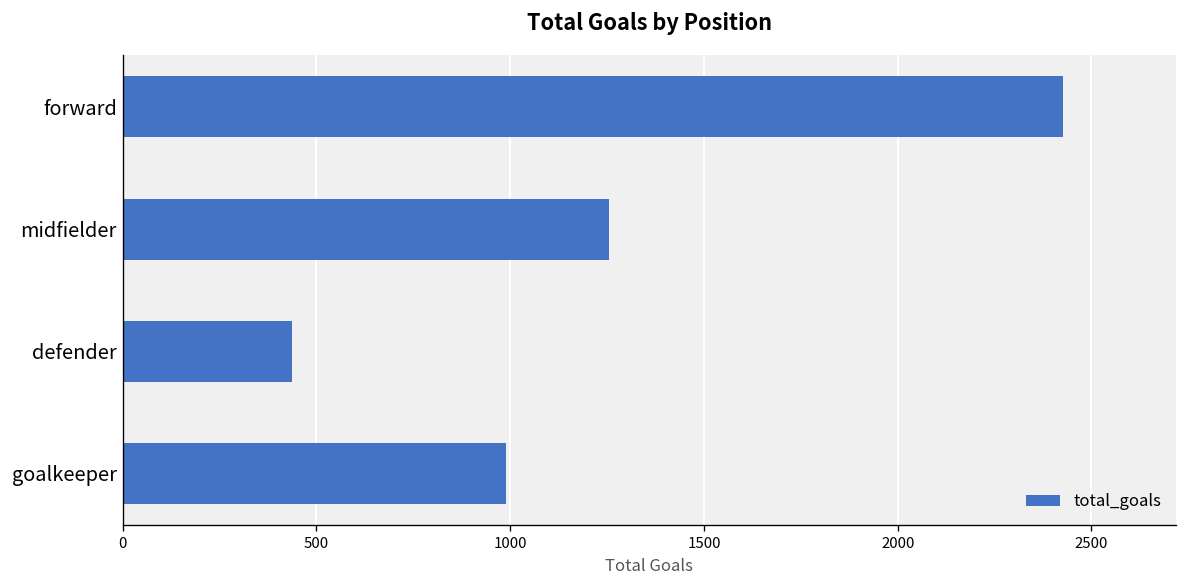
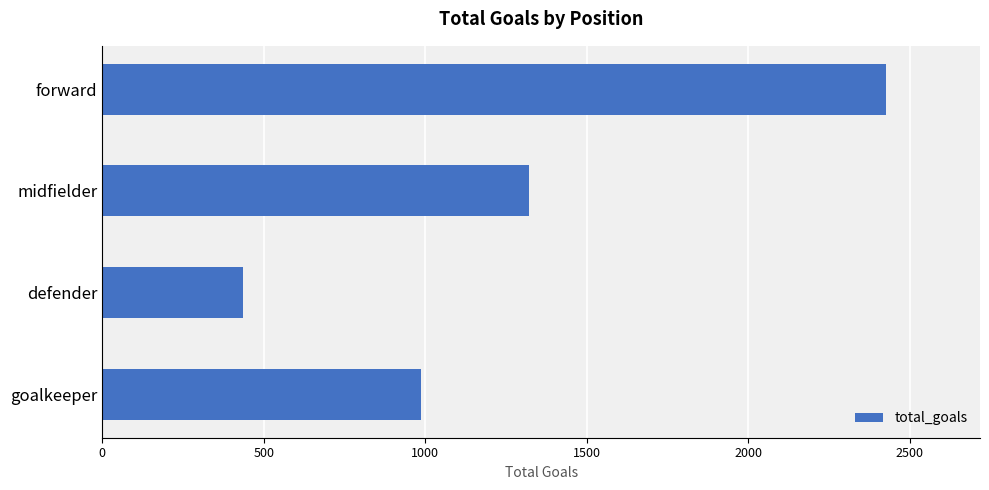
midfielder: 1250 -> 1320
